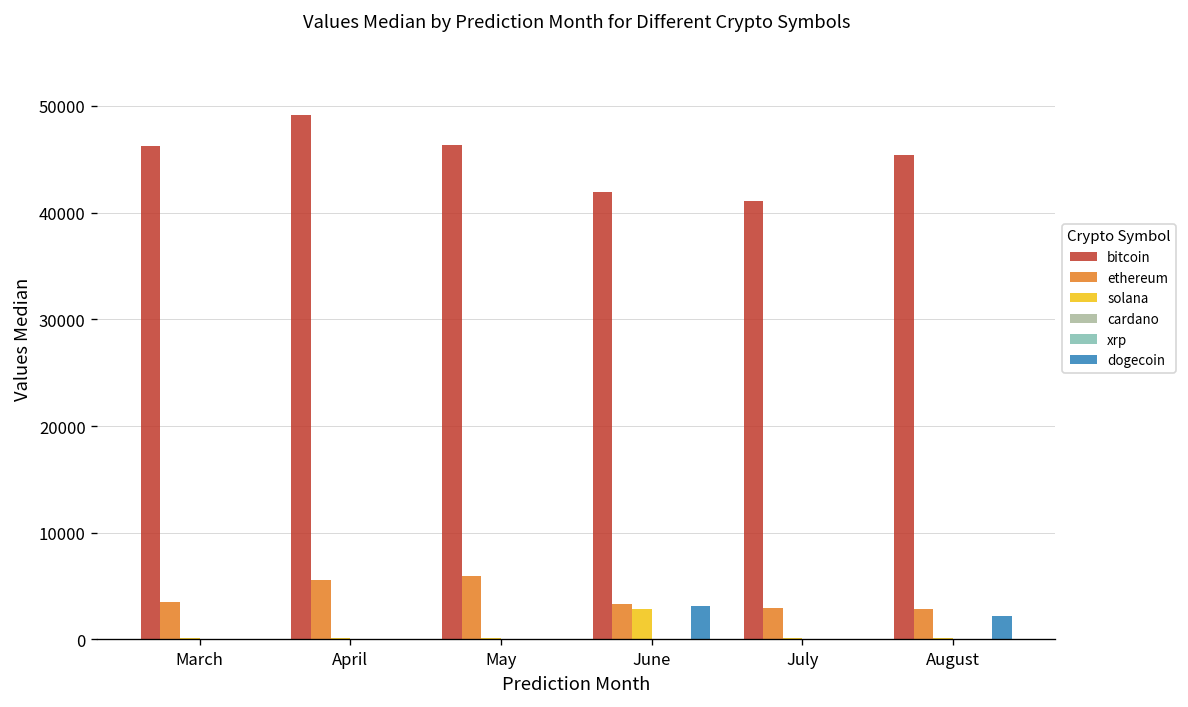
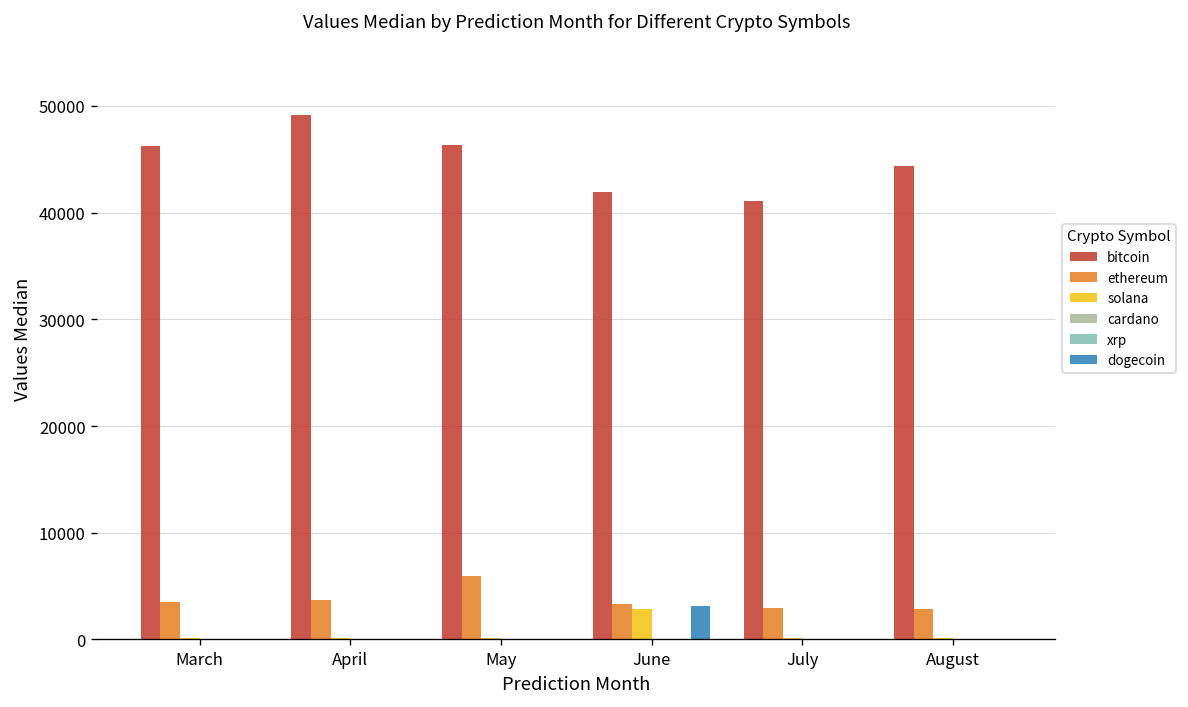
ethereum, April: 6000 -> 4000
bitcoin, August: 45000 -> 44000
dogecoin, August: 2000 -> 0
